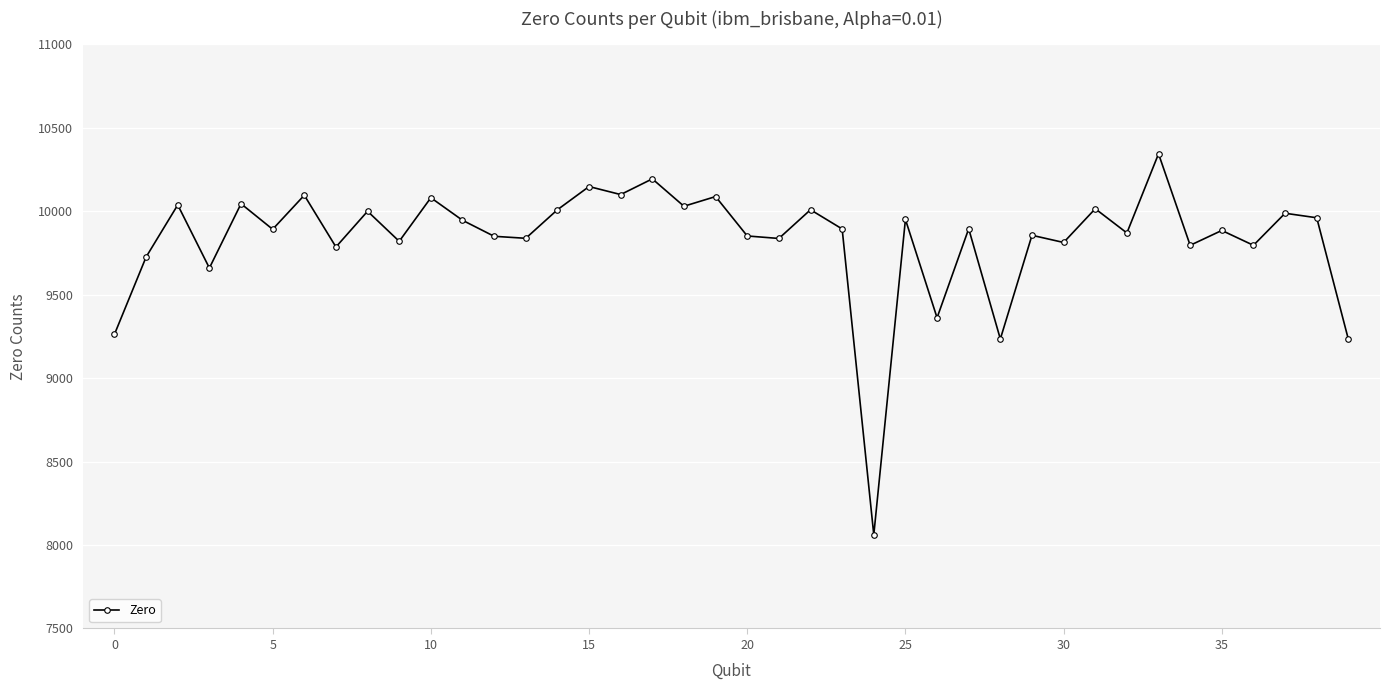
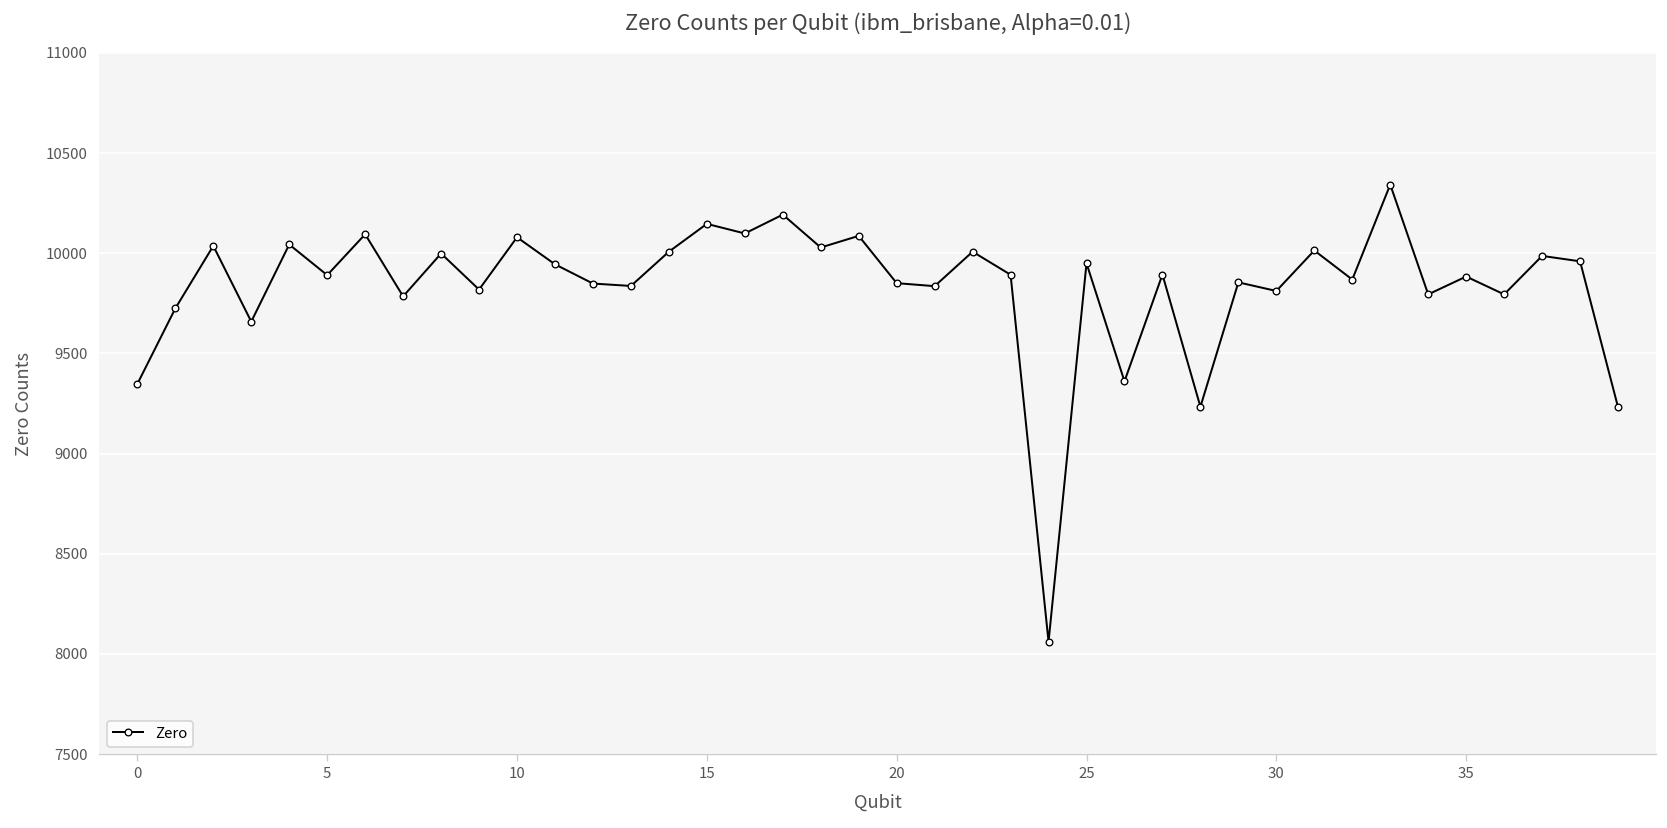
0: 9260 -> 9350
